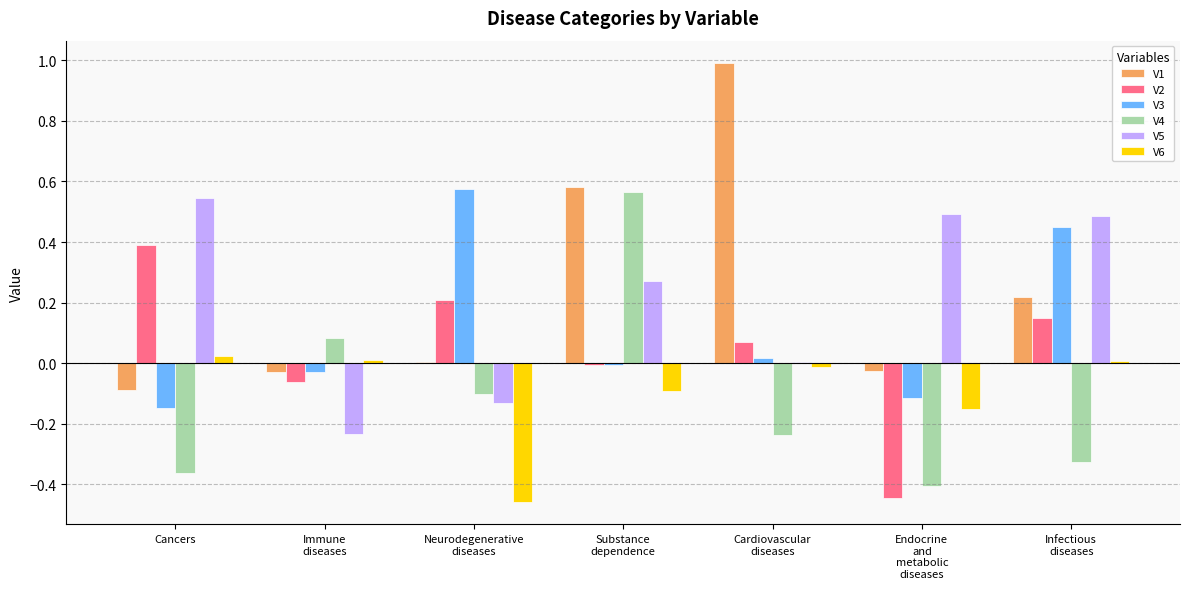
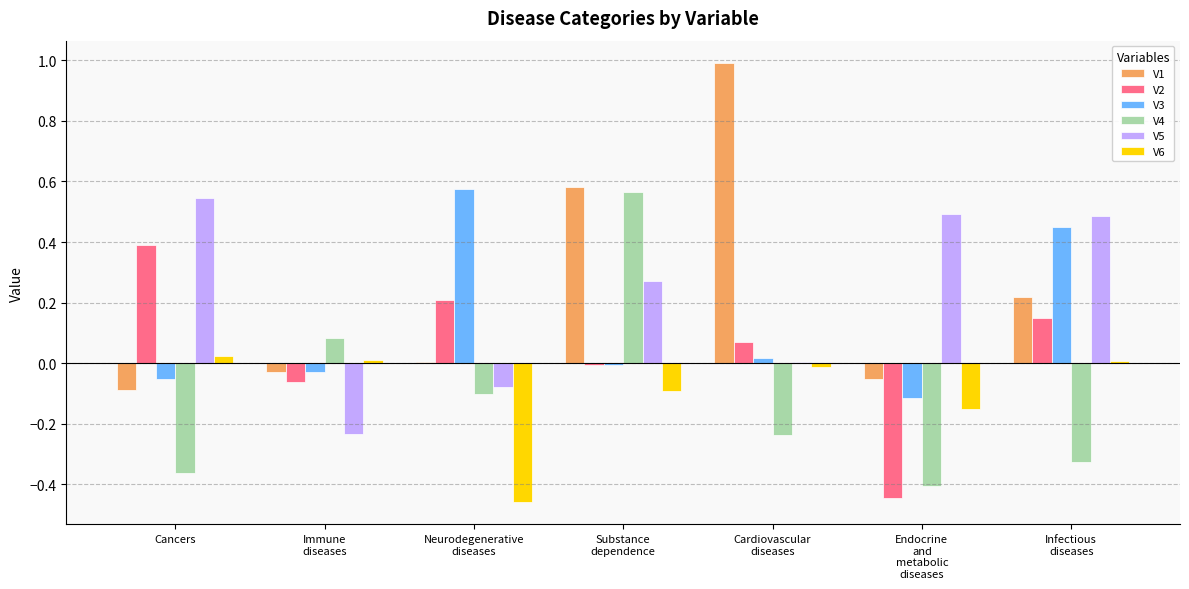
V3, Cancers: -0.15 -> -0.05
V5, Neurodegenerative diseases: -0.13 -> -0.08
V1, Endocrine and metabolic diseases: -0.03 -> -0.05
